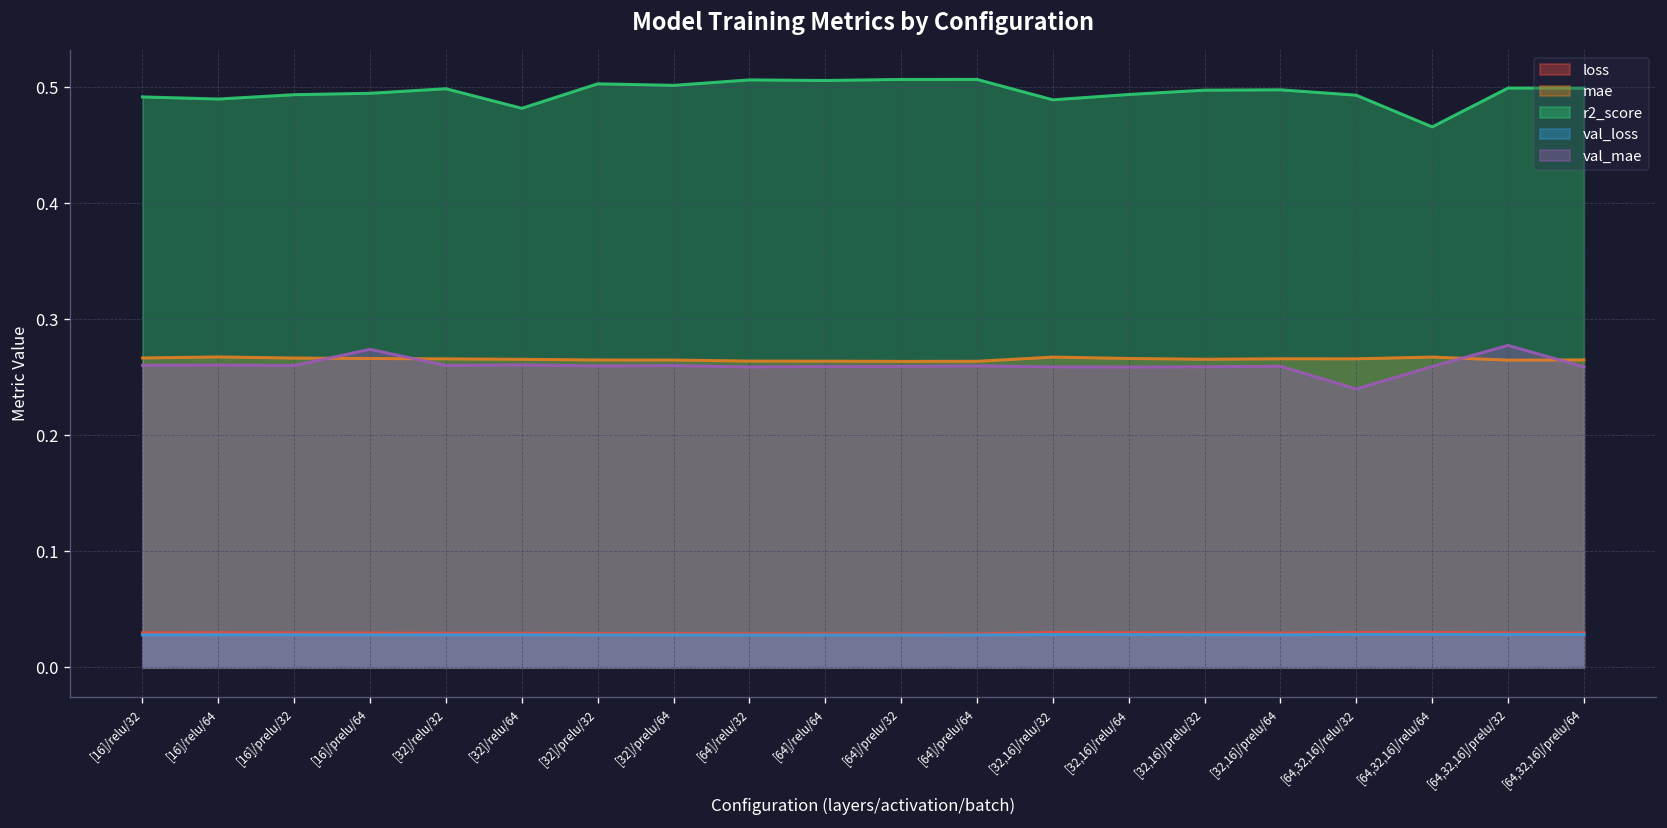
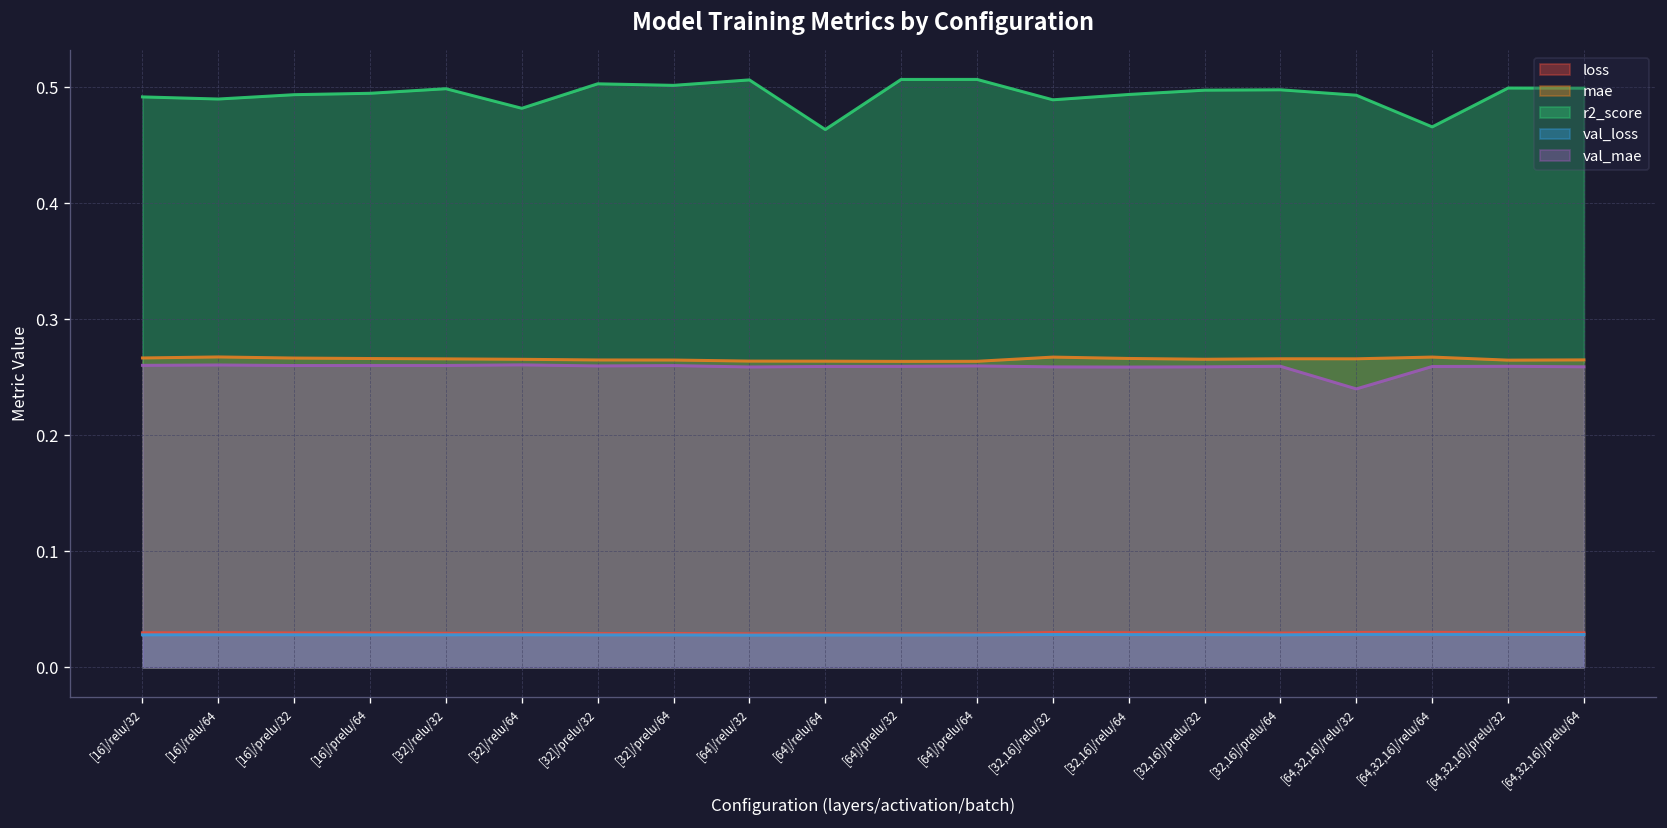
val_mae, [16]/prelu/64: 0.27 -> 0.26
r2_score, [64]/relu/64: 0.51 -> 0.46
val_mae, [64,32,16]/prelu/32: 0.28 -> 0.26
